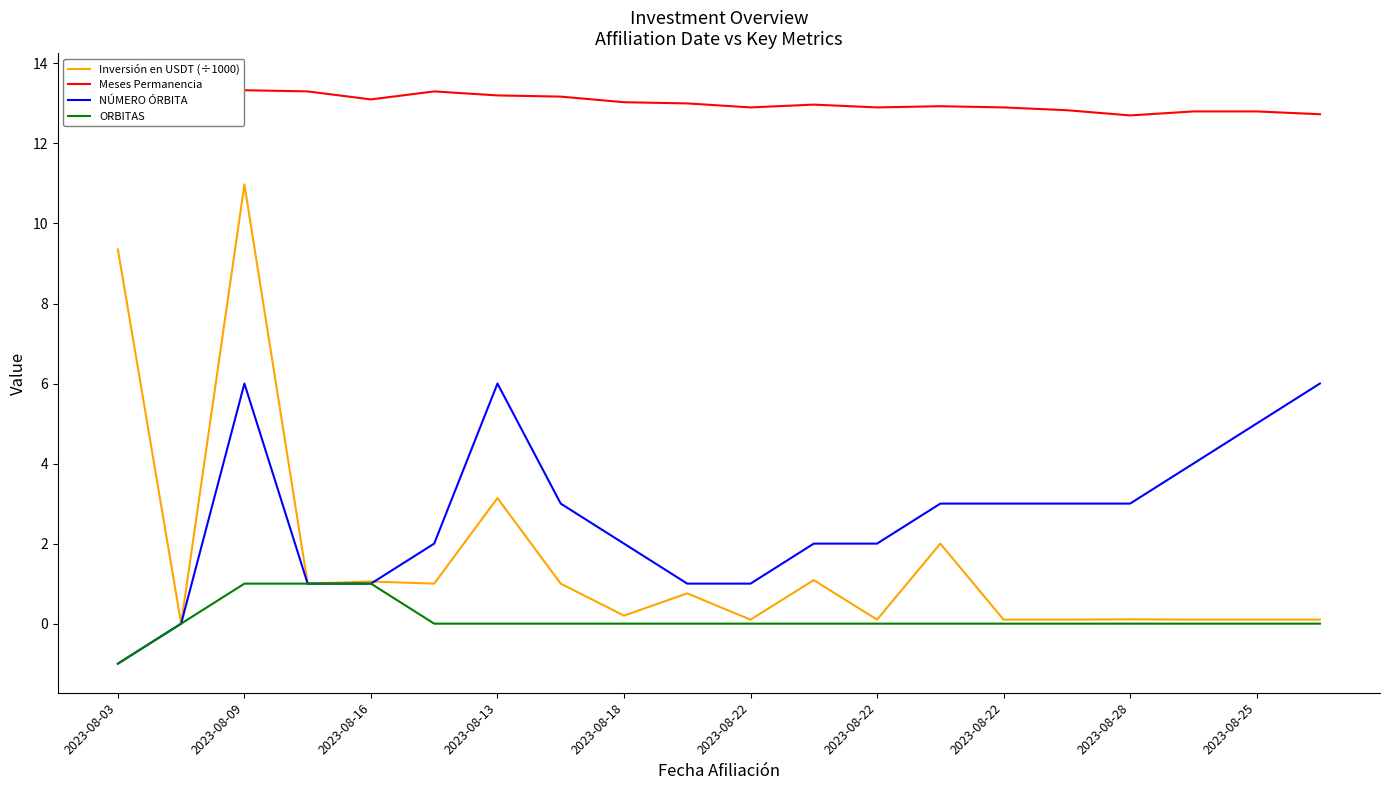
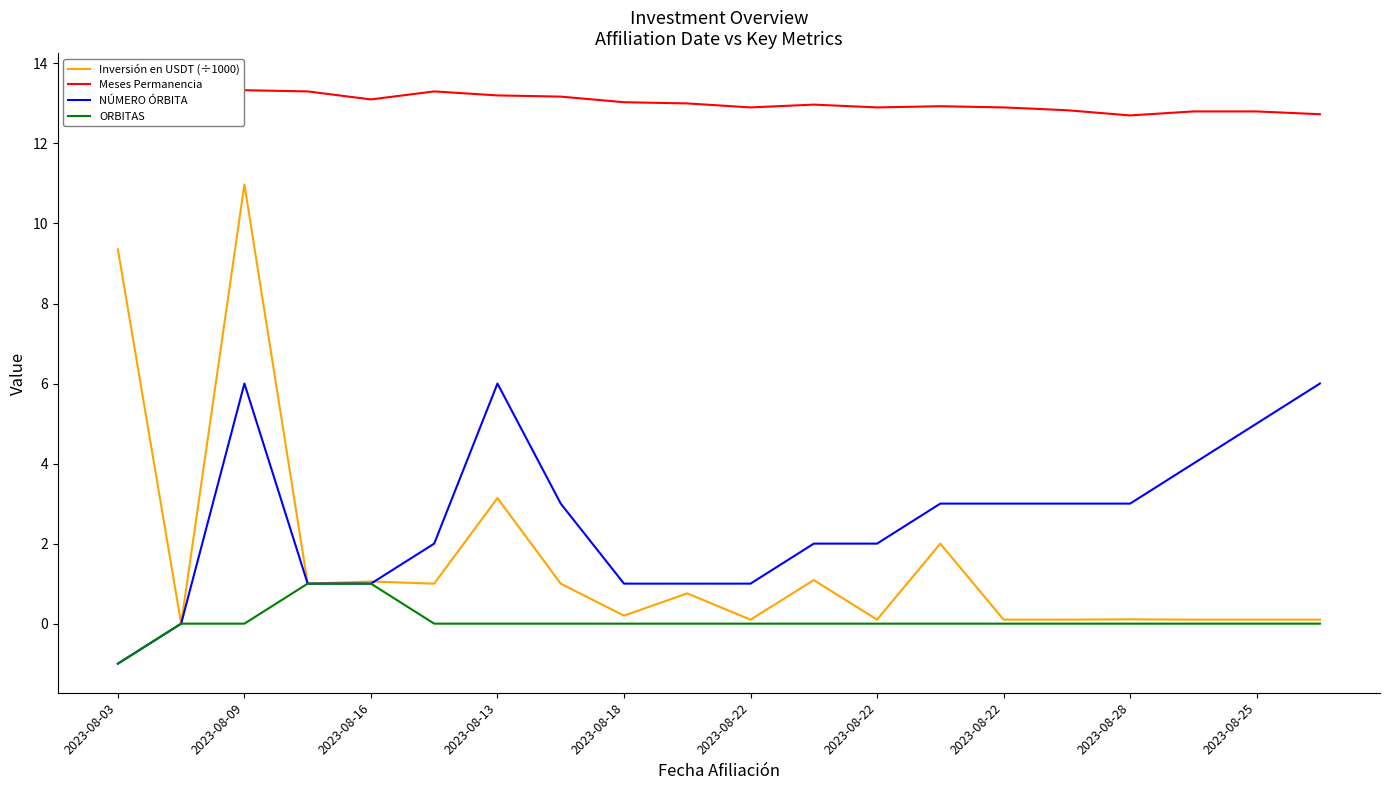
ORBITAS, 2023-08-09: 1 -> 0
NÚMERO ÓRBITA, 2023-08-18: 2 -> 1
